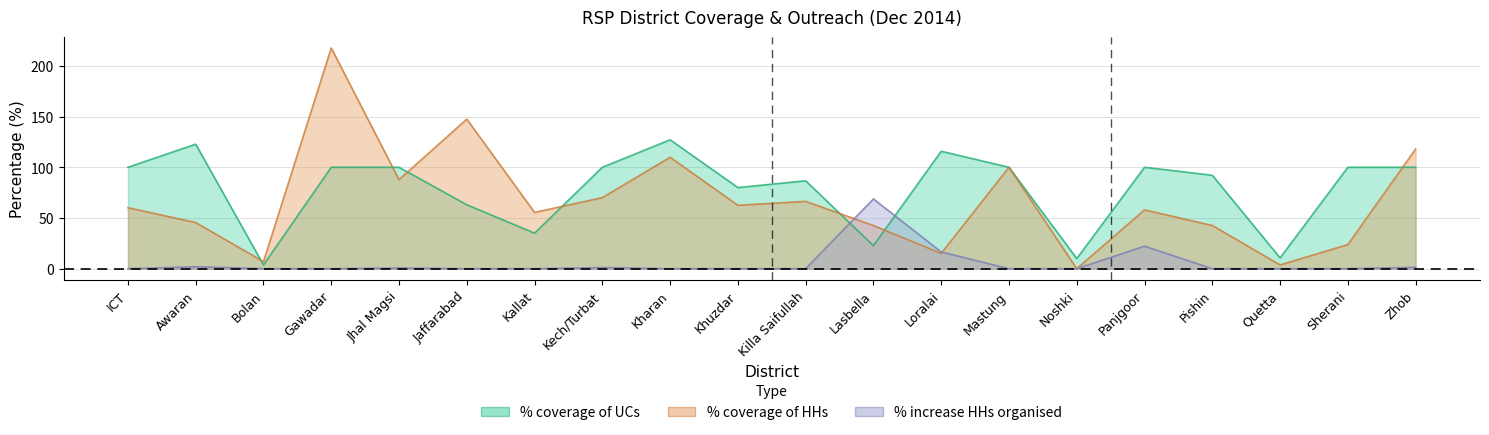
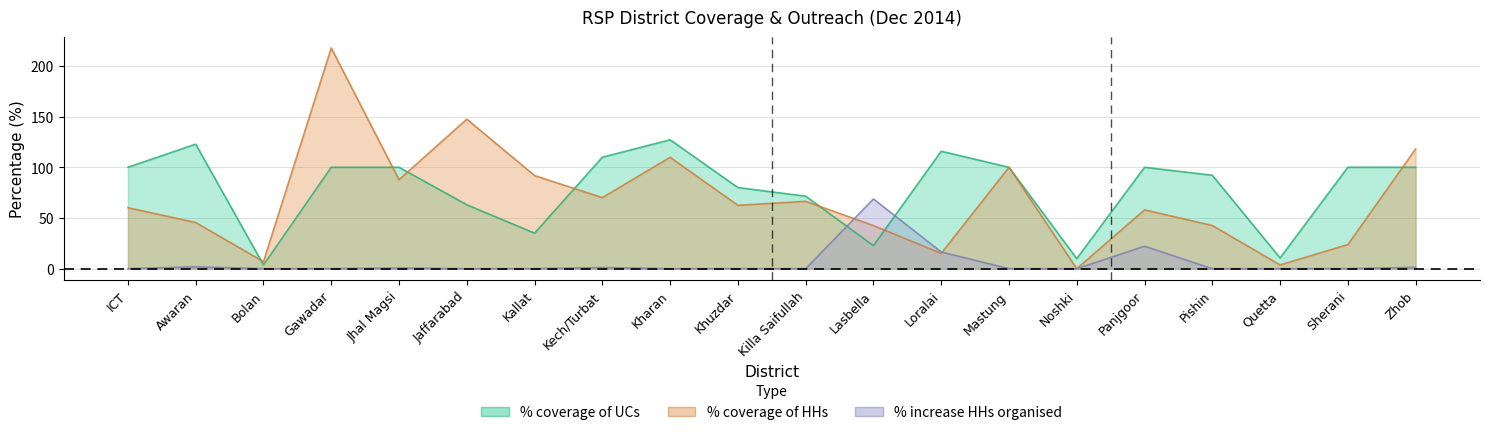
% coverage of HHs, Kallat: 56 -> 92
% coverage of UCs, Kech/Turbat: 100 -> 110
% coverage of UCs, Killa Saifullah: 87 -> 72
